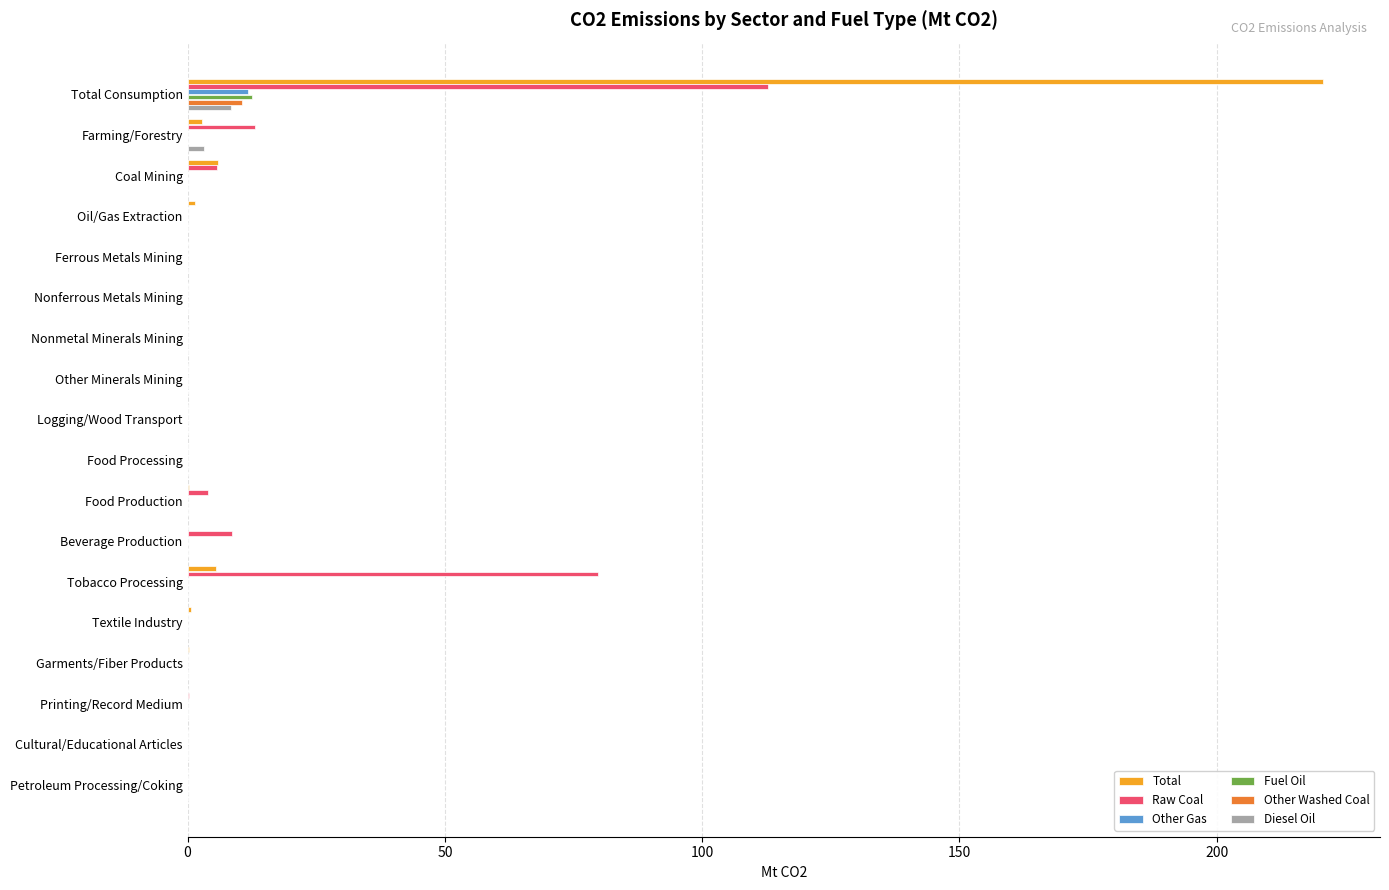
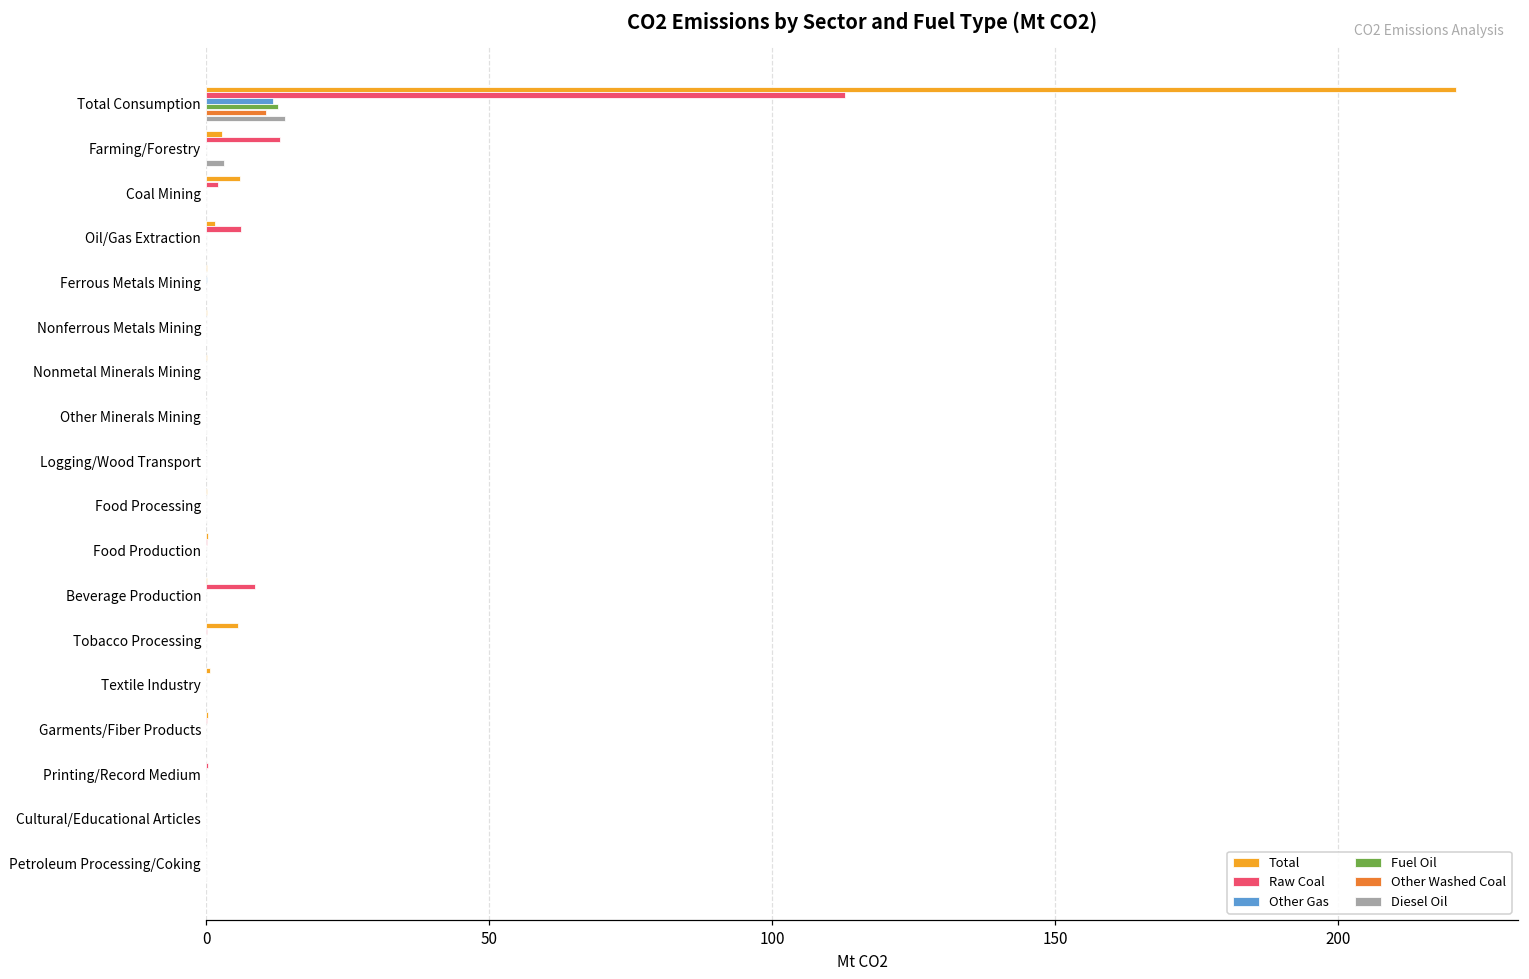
Diesel Oil, Total Consumption: 9 -> 14
Raw Coal, Coal Mining: 6 -> 2
Raw Coal, Oil/Gas Extraction: 0 -> 6
Raw Coal, Food Production: 4 -> 0
Raw Coal, Tobacco Processing: 80 -> 0
